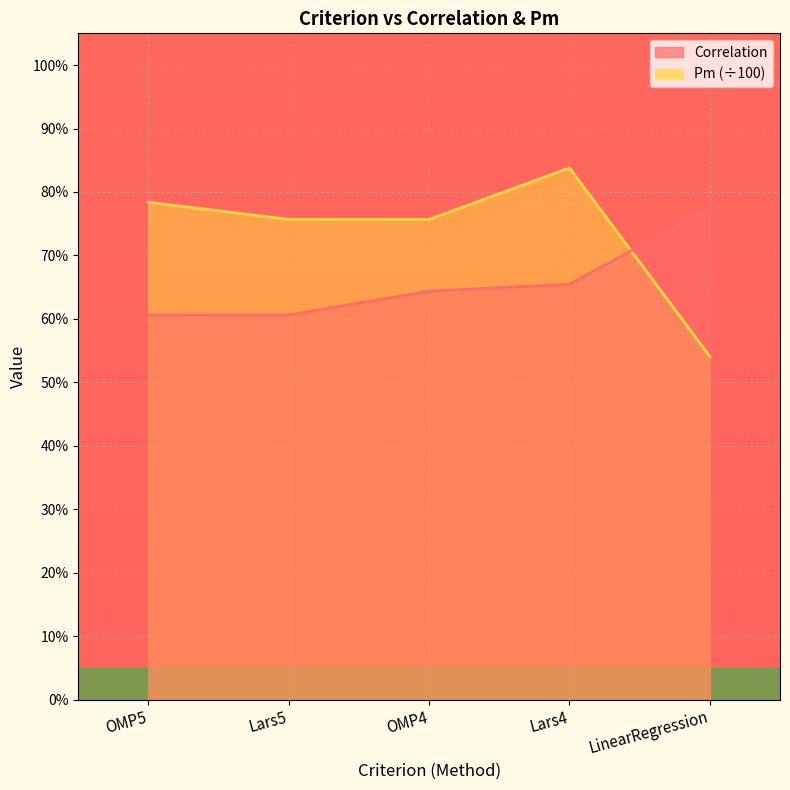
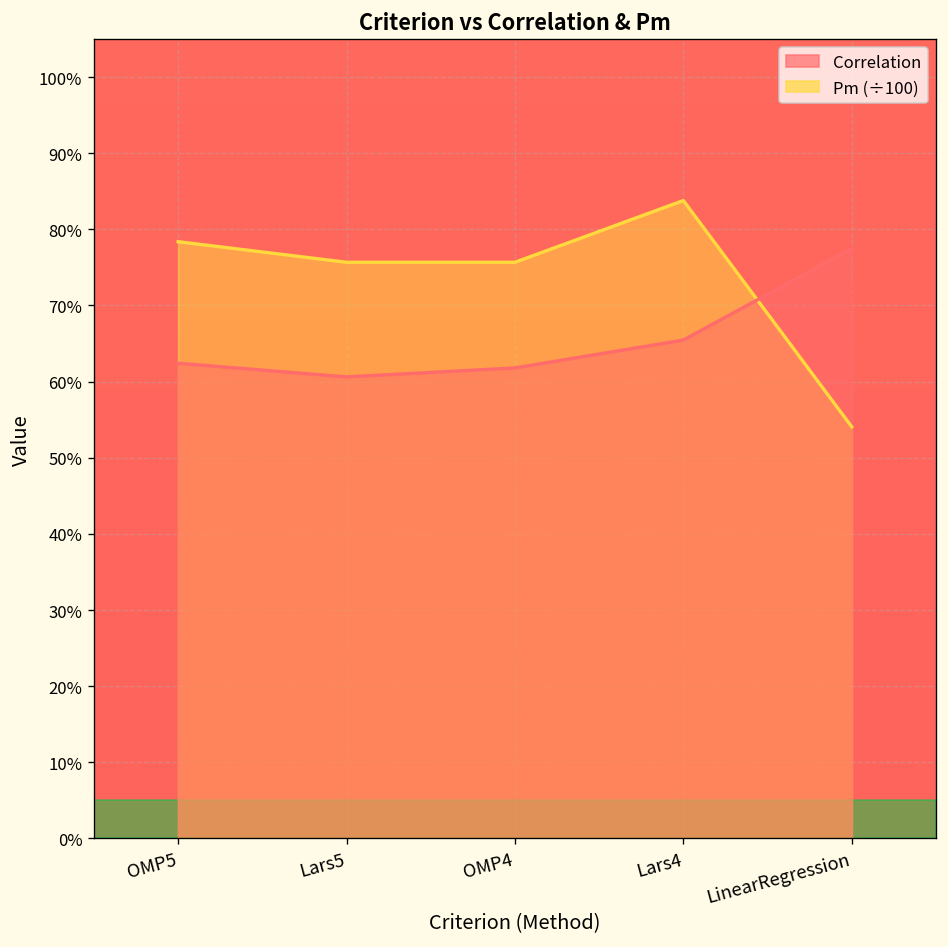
Correlation, OMP5: 61% -> 62%
Correlation, OMP4: 64% -> 62%
